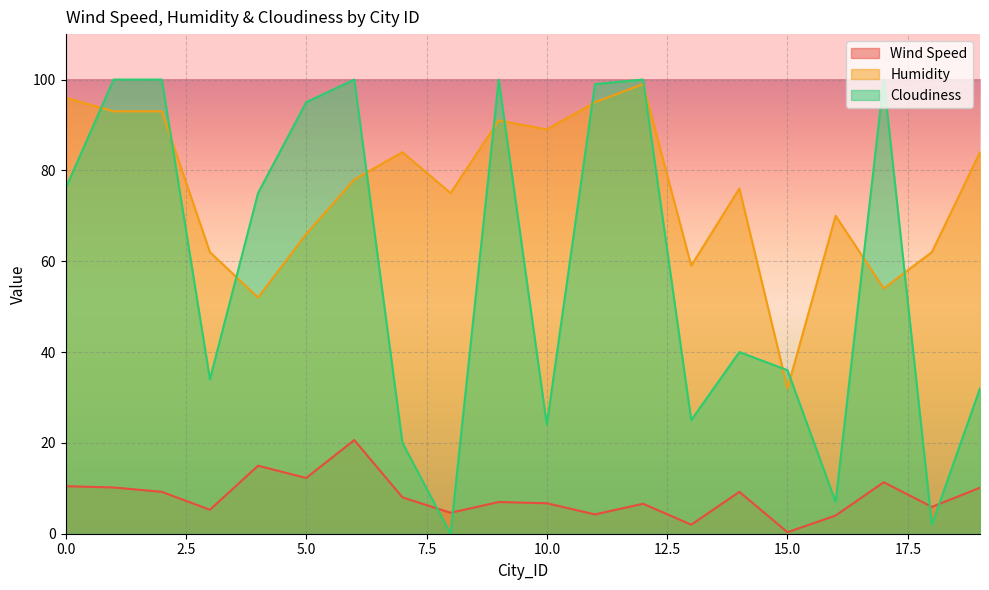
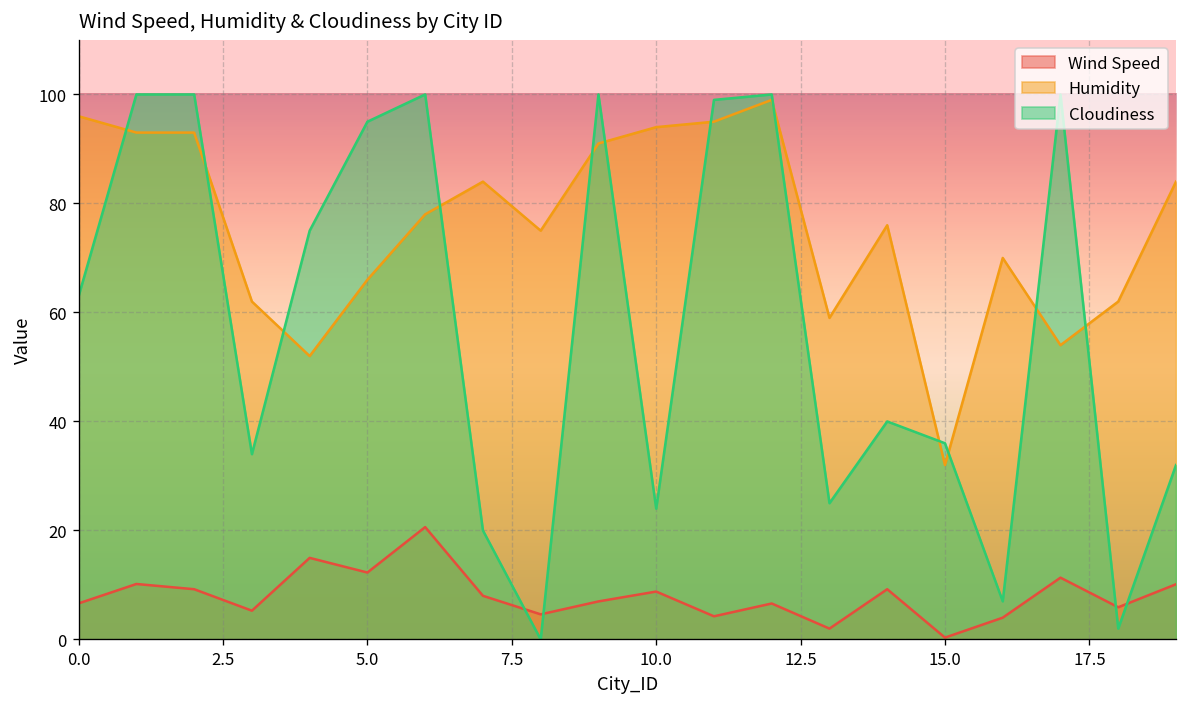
Wind Speed, 0.0: 10 -> 7
Cloudiness, 0.0: 76 -> 63
Wind Speed, 10.0: 7 -> 9
Humidity, 10.0: 89 -> 94
